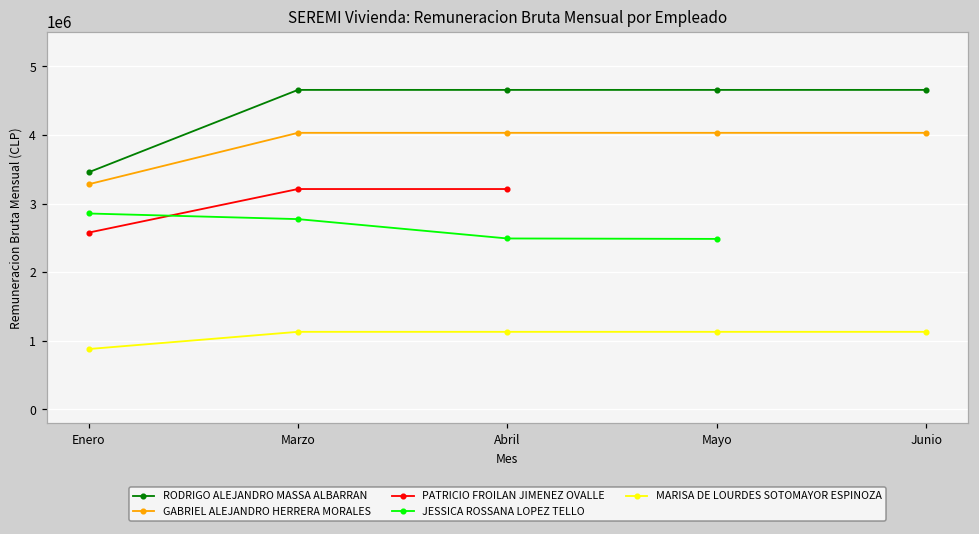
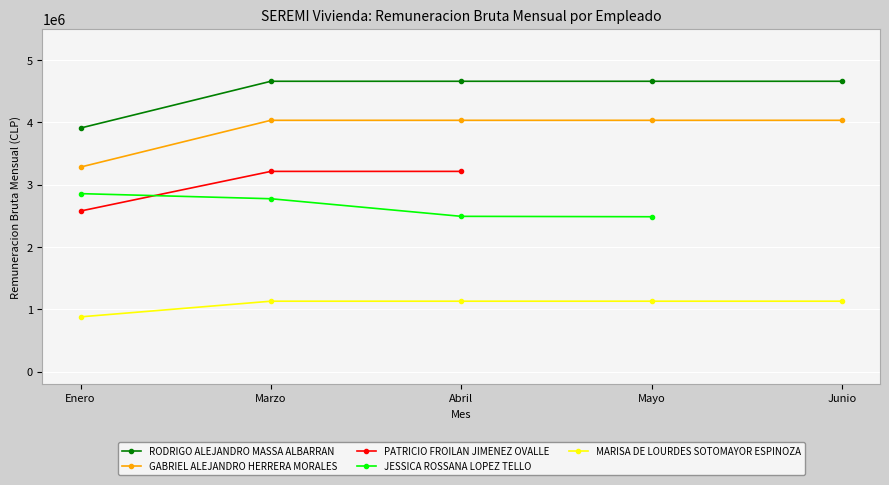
RODRIGO ALEJANDRO MASSA ALBARRAN, Enero: 3500000 -> 3900000
